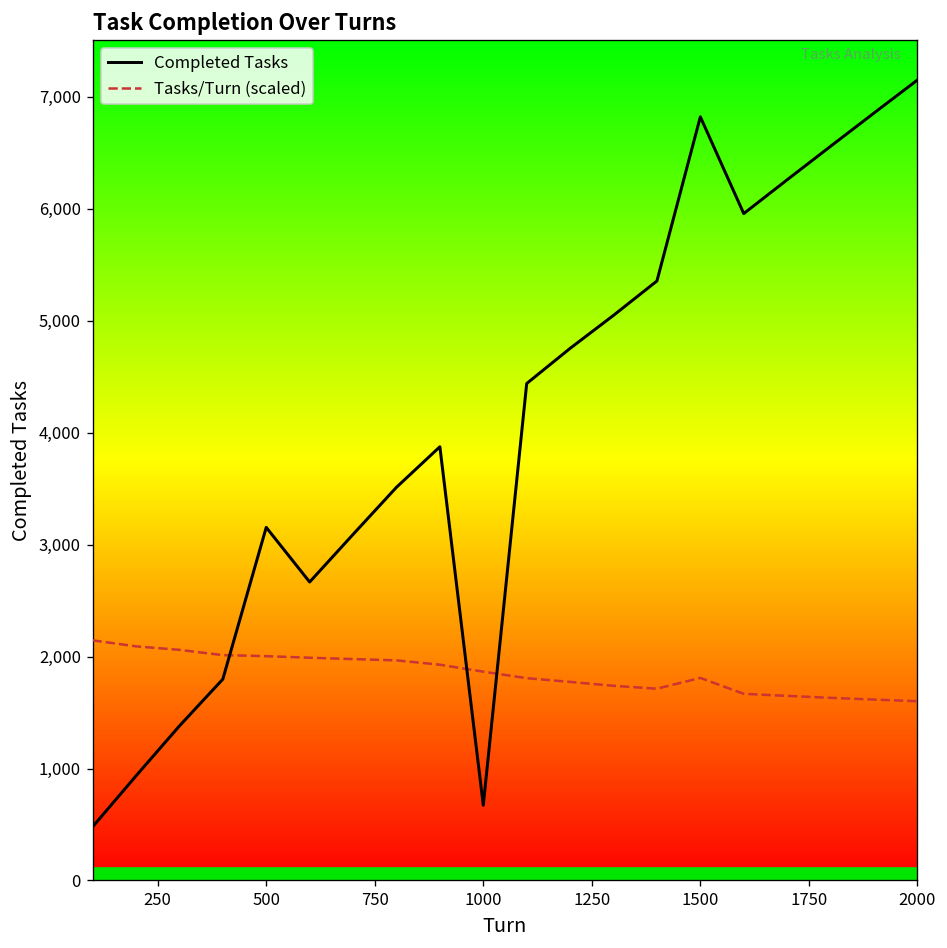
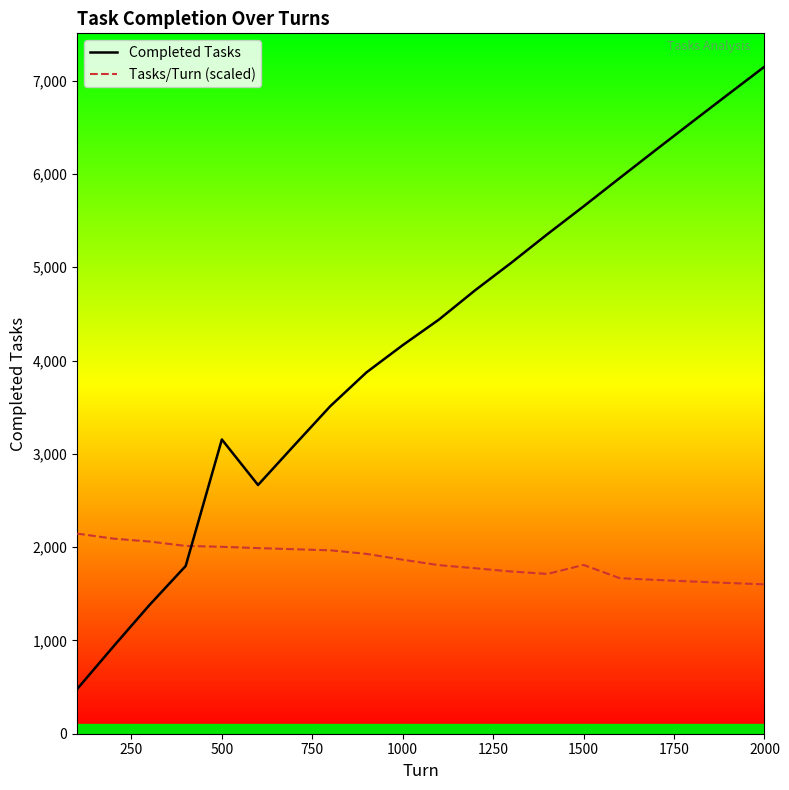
Completed Tasks, 1000: 700 -> 4,200
Completed Tasks, 1500: 6,800 -> 5,700
